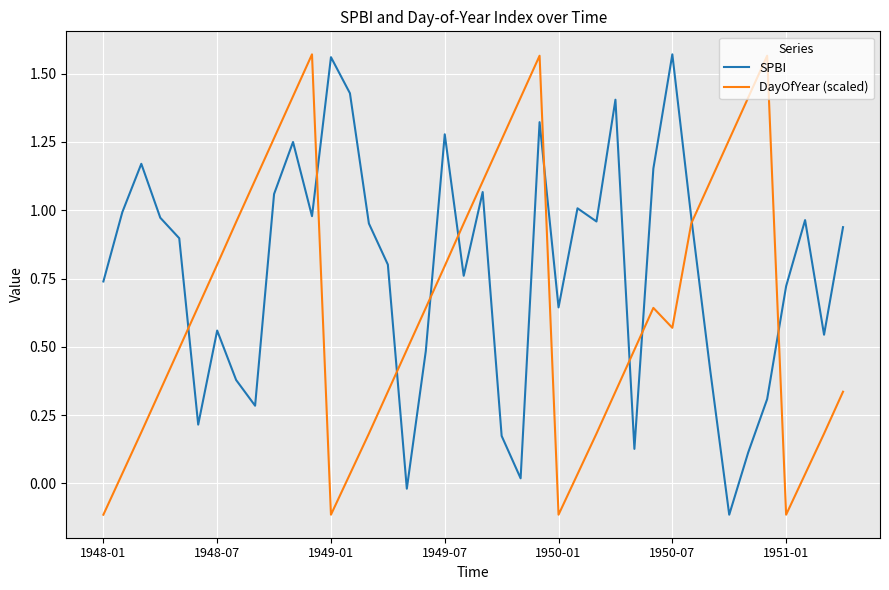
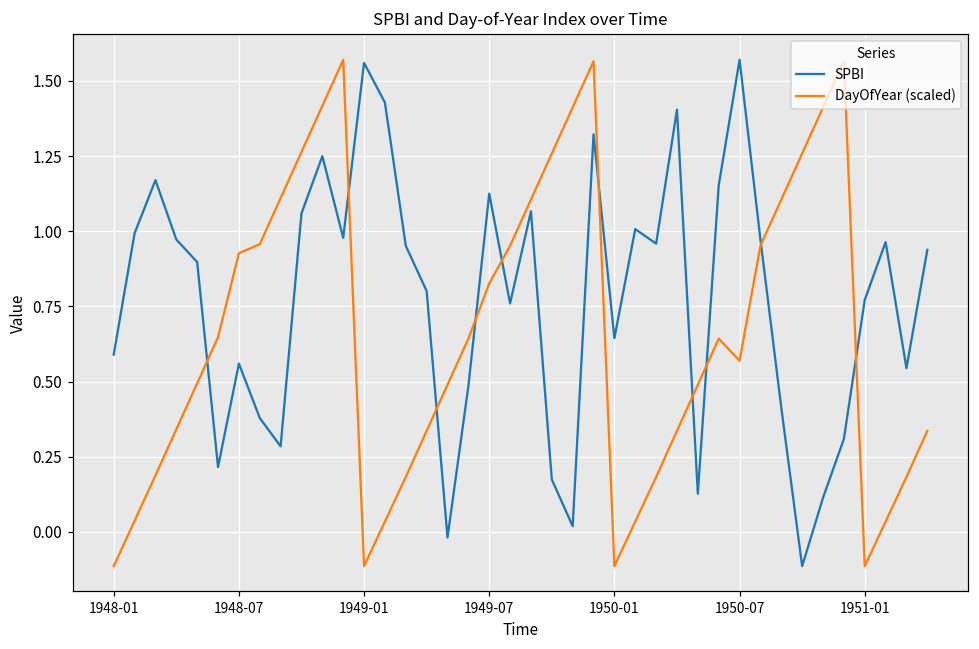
SPBI, 1948-01: 0.74 -> 0.59
DayOfYear (scaled), 1948-07: 0.80 -> 0.93
SPBI, 1949-07: 1.28 -> 1.13
DayOfYear (scaled), 1949-07: 0.80 -> 0.83
SPBI, 1951-01: 0.72 -> 0.77
